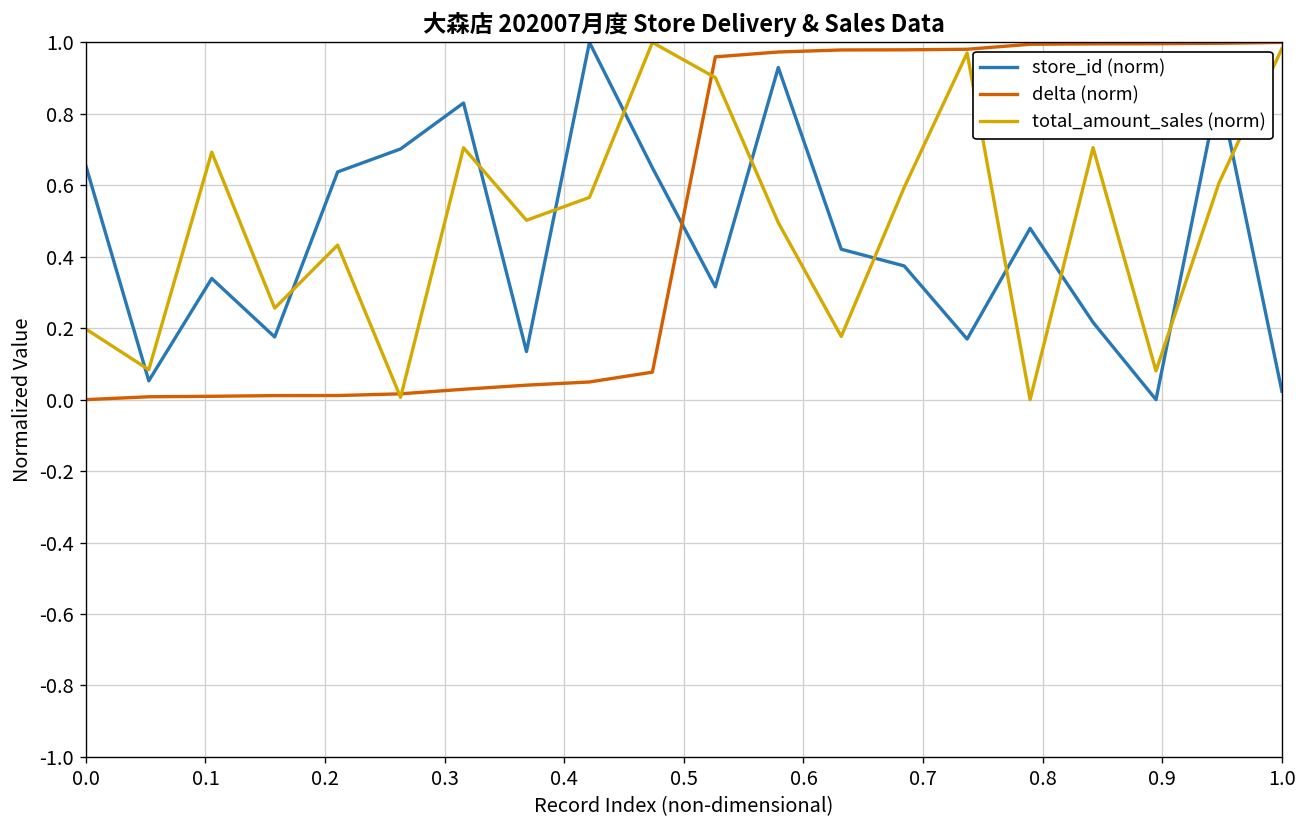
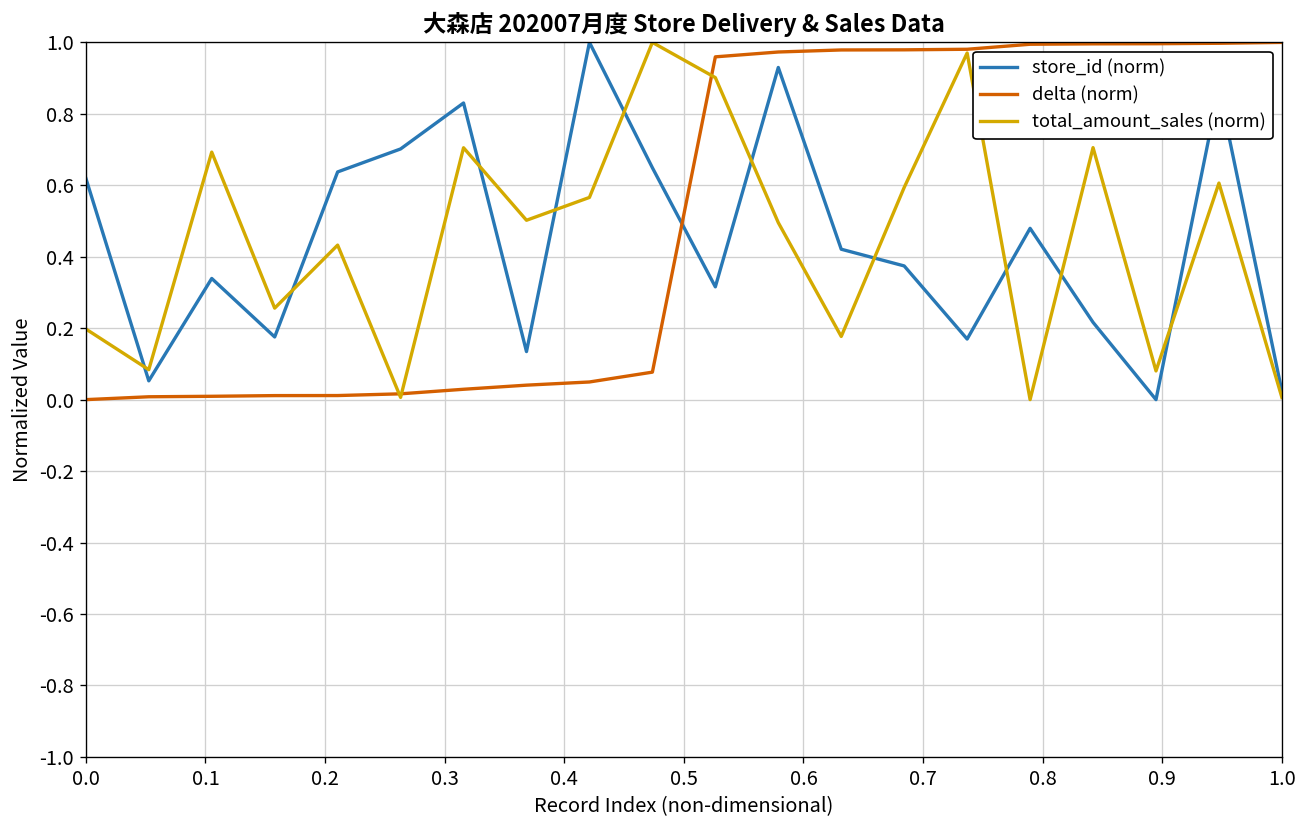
store_id (norm), 0.0: 0.65 -> 0.62
total_amount_sales (norm), 1.0: 0.98 -> 0.01
